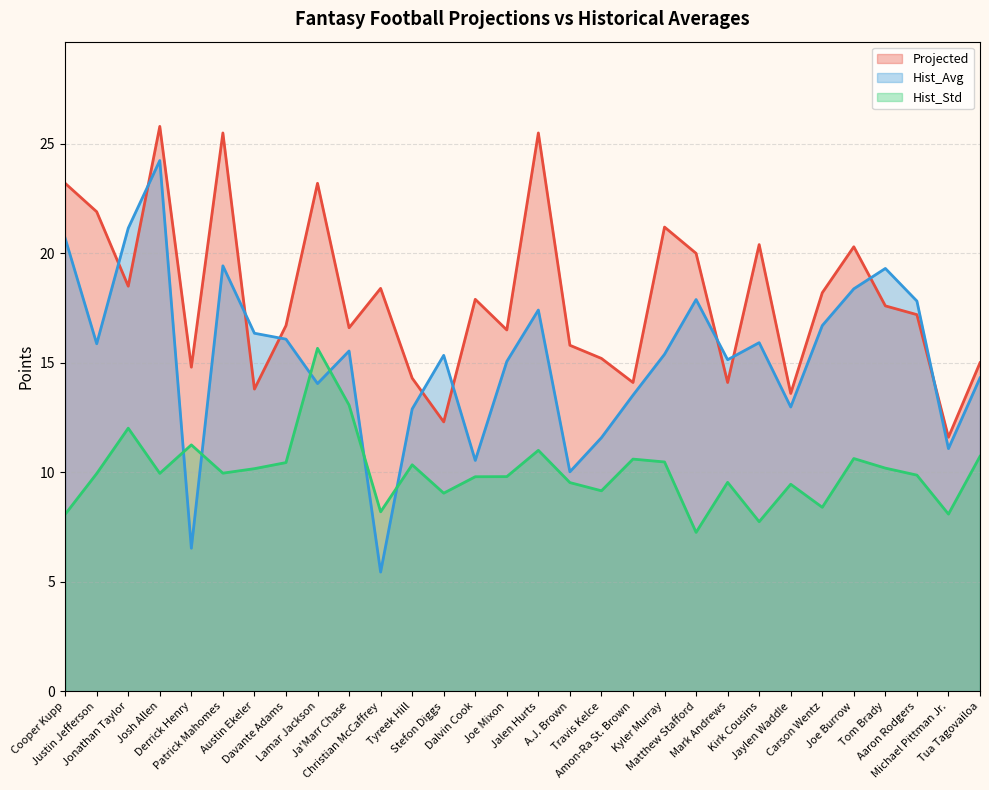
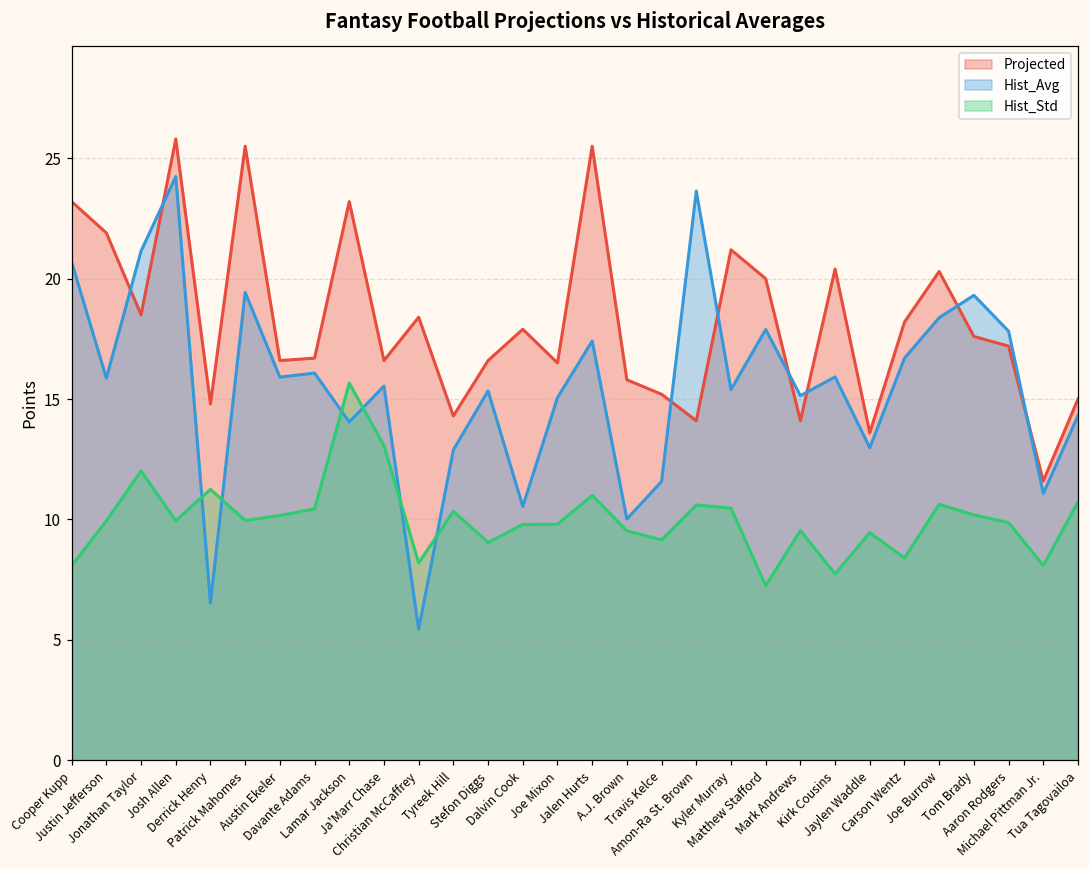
Projected, Austin Ekeler: 13.8 -> 16.6
Hist_Avg, Austin Ekeler: 16.4 -> 15.9
Projected, Stefon Diggs: 12.3 -> 16.6
Hist_Avg, Amon-Ra St. Brown: 13.5 -> 23.6
